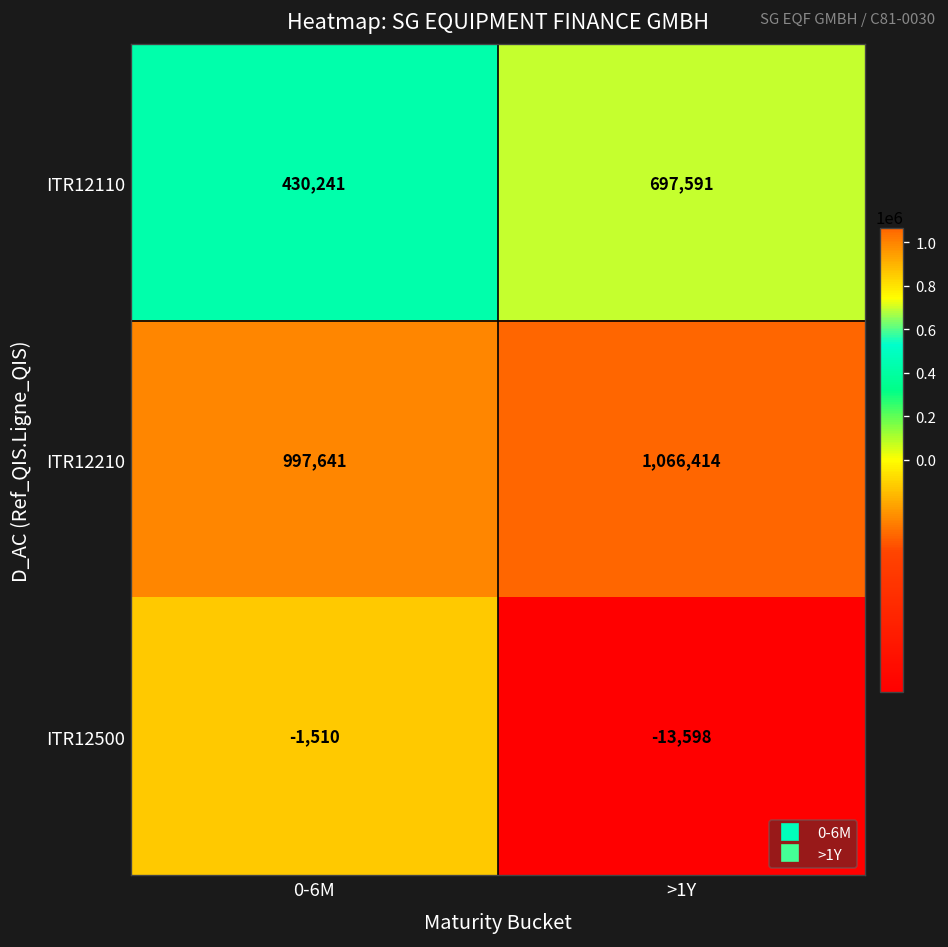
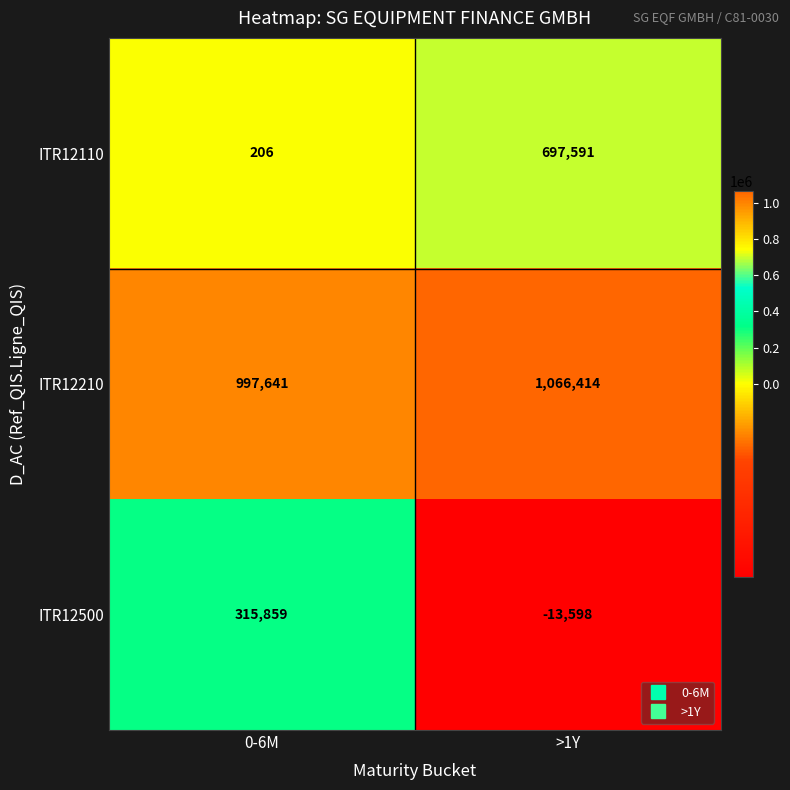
ITR12110, 0-6M: 430,241 -> 206
ITR12500, 0-6M: -1,510 -> 315,859
